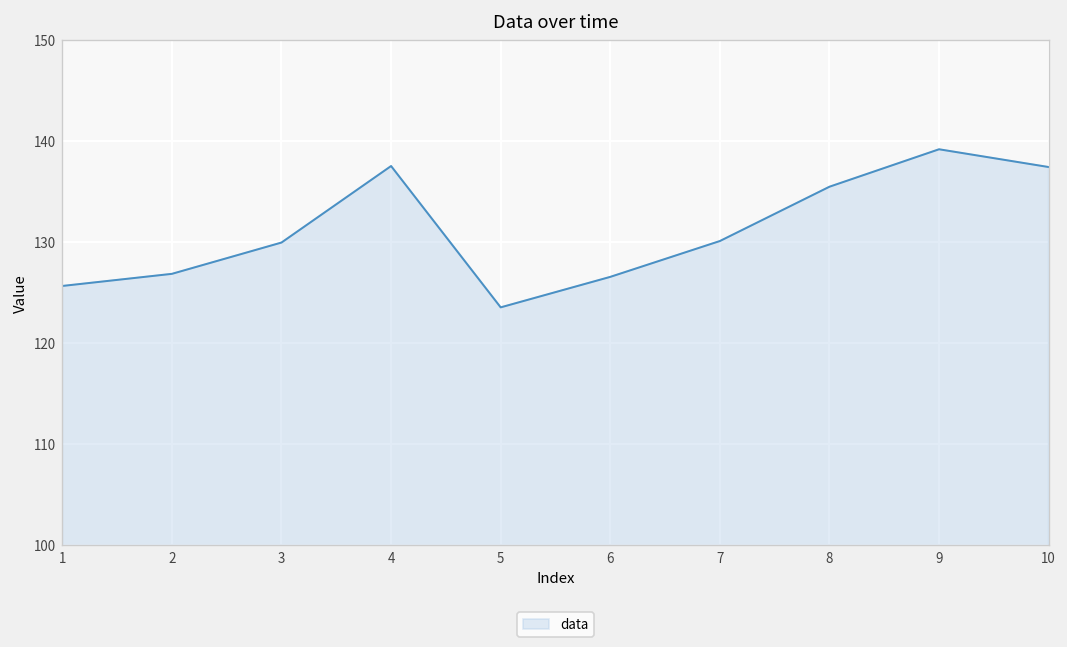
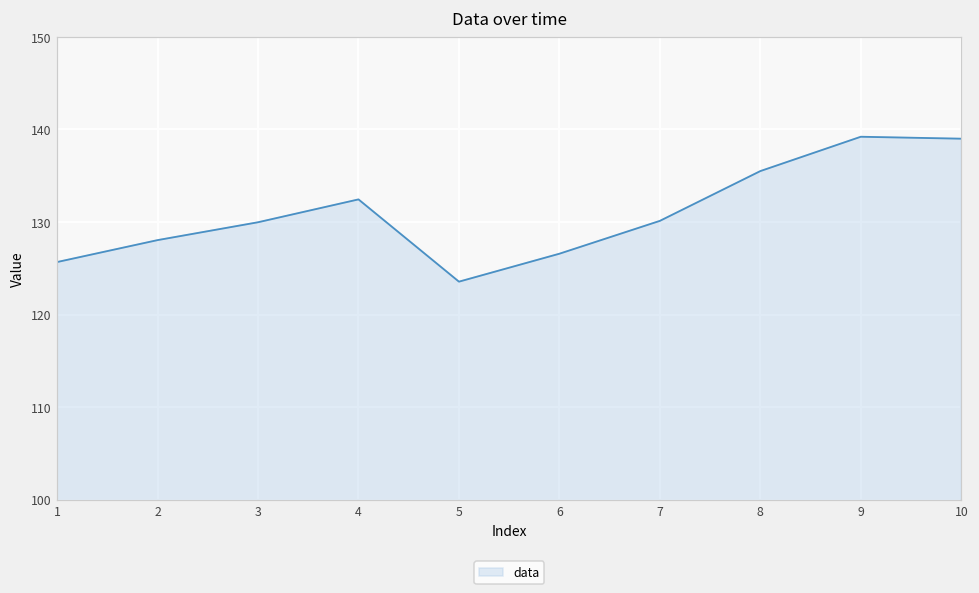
2: 127 -> 128
4: 138 -> 132
10: 137 -> 139
